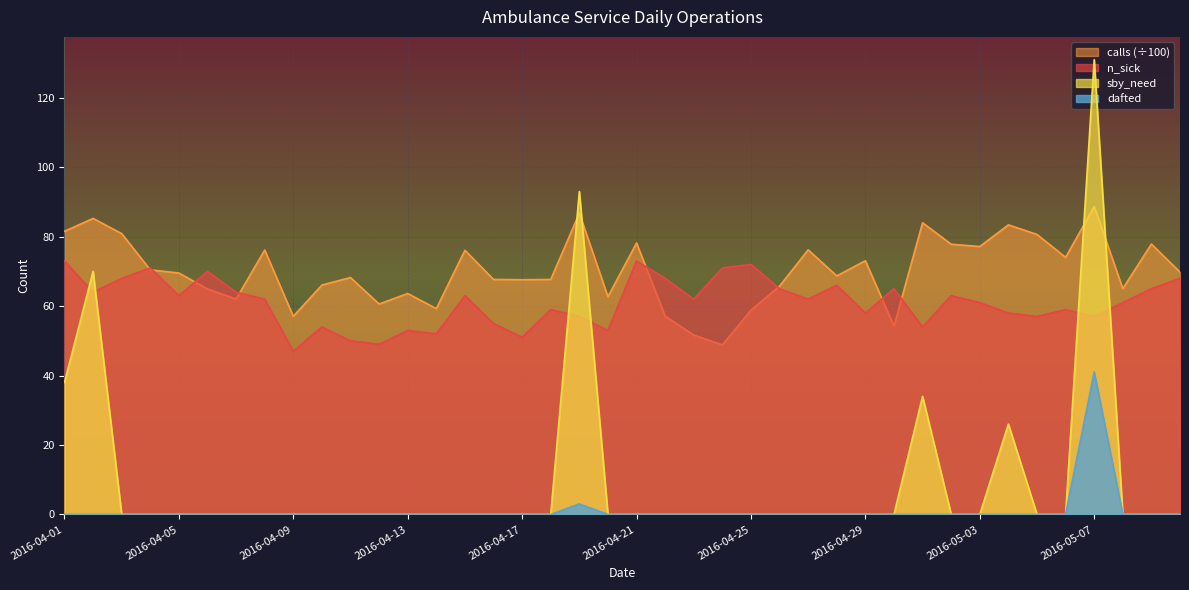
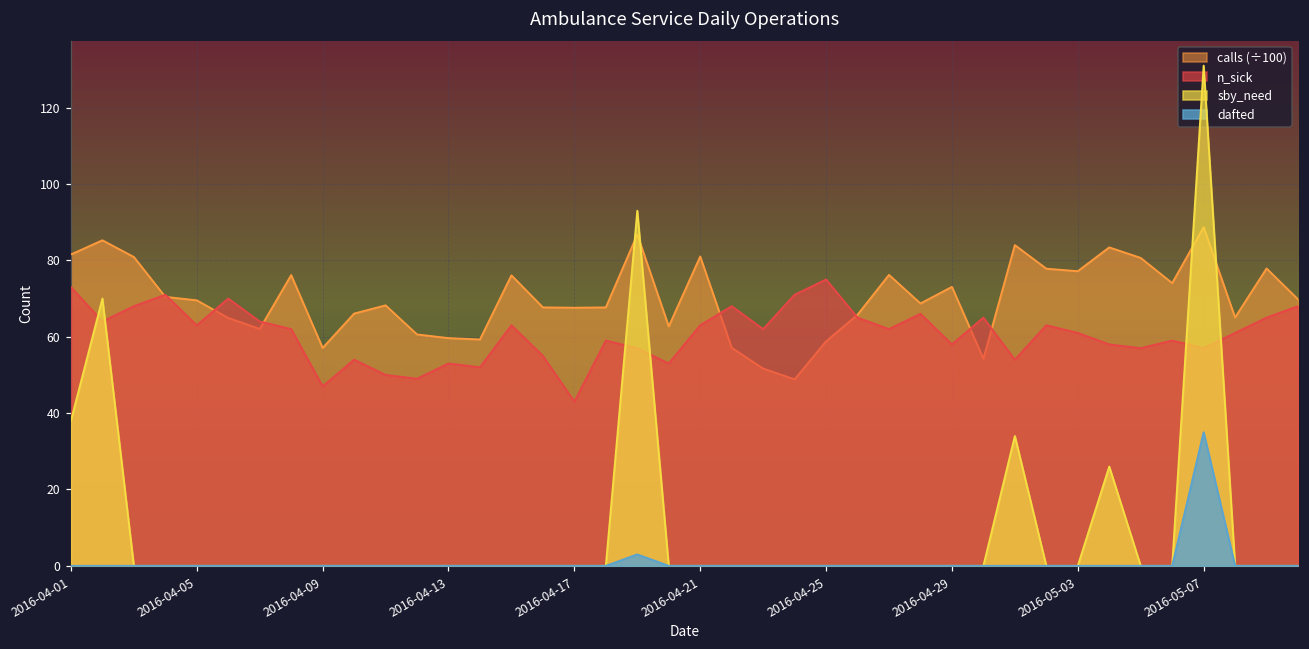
calls (÷100), 2016-04-13: 64 -> 60
n_sick, 2016-04-17: 51 -> 43
calls (÷100), 2016-04-21: 78 -> 81
n_sick, 2016-04-21: 73 -> 63
n_sick, 2016-04-25: 72 -> 75
dafted, 2016-05-07: 41 -> 35
